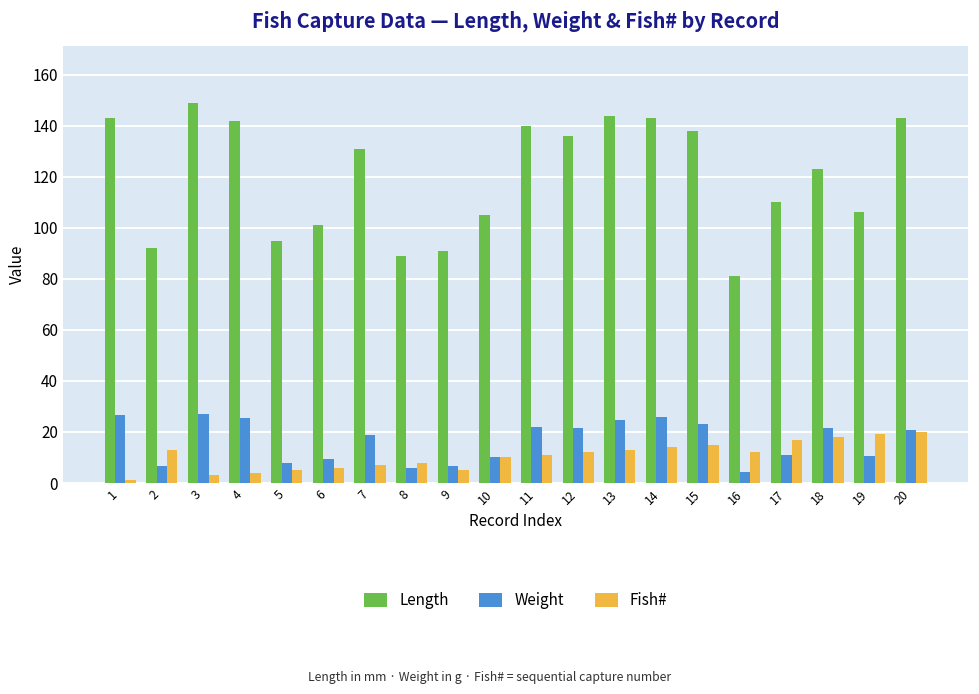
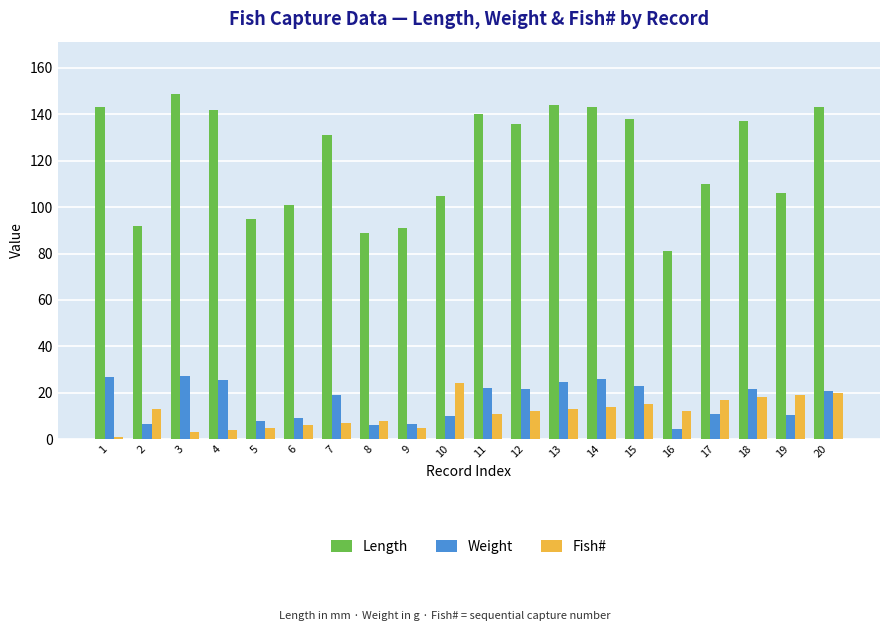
Fish#, 10: 10 -> 24
Length, 18: 123 -> 137
